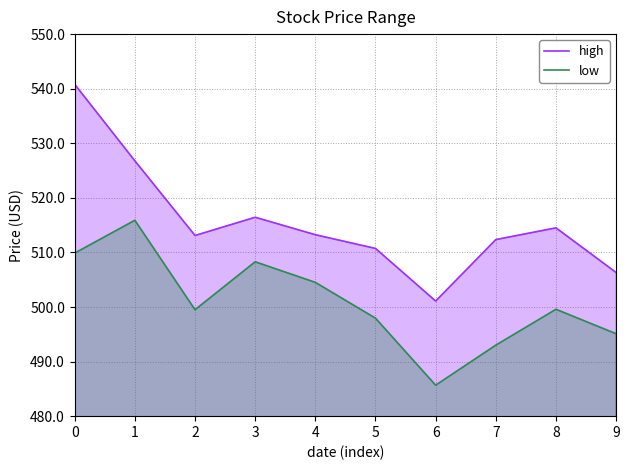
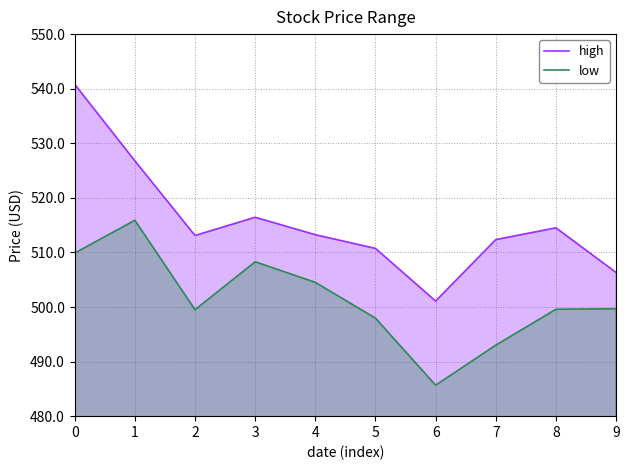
low, 9: 495 -> 500
